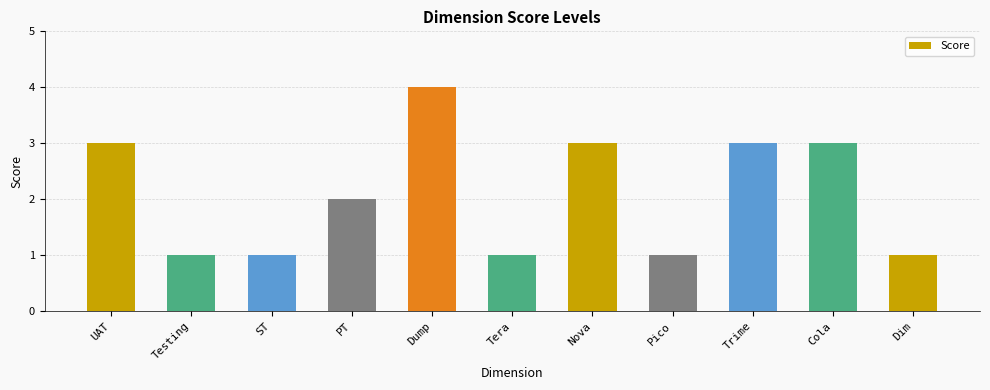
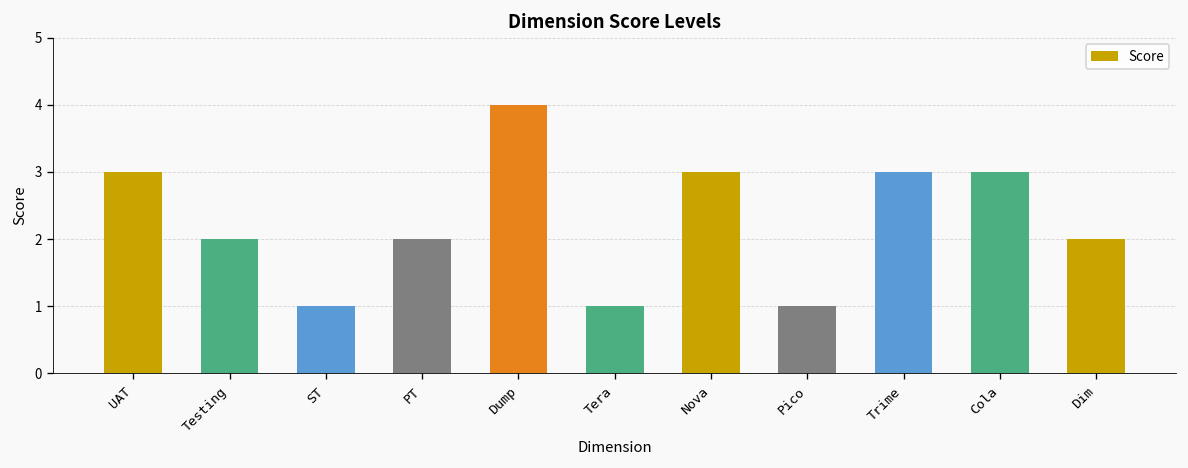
Testing: 1 -> 2
Dim: 1 -> 2
